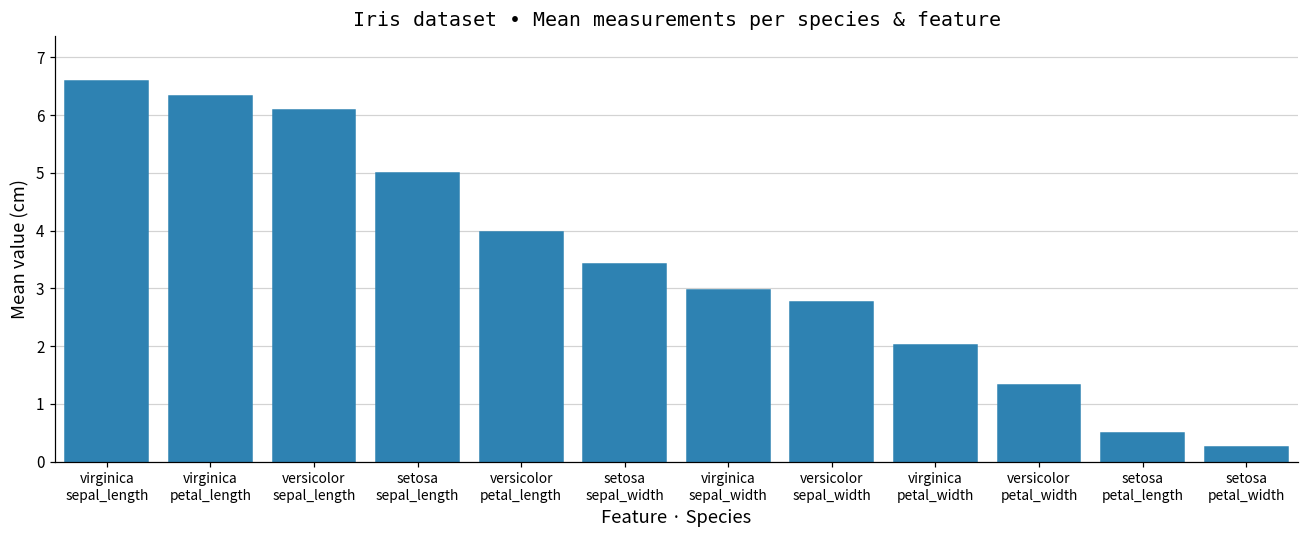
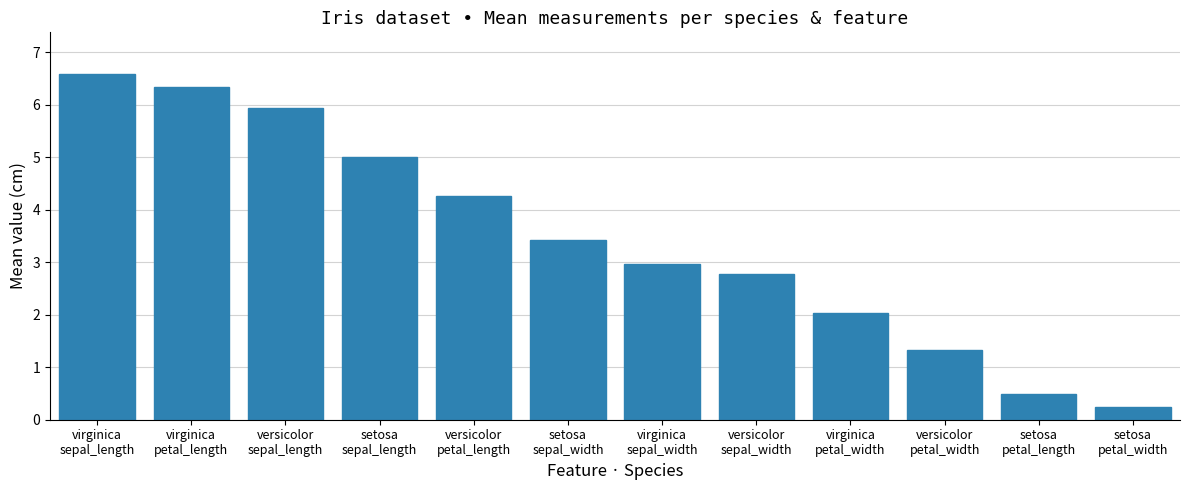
versicolor sepal_length: 6.1 -> 5.9
versicolor petal_length: 4.0 -> 4.3
